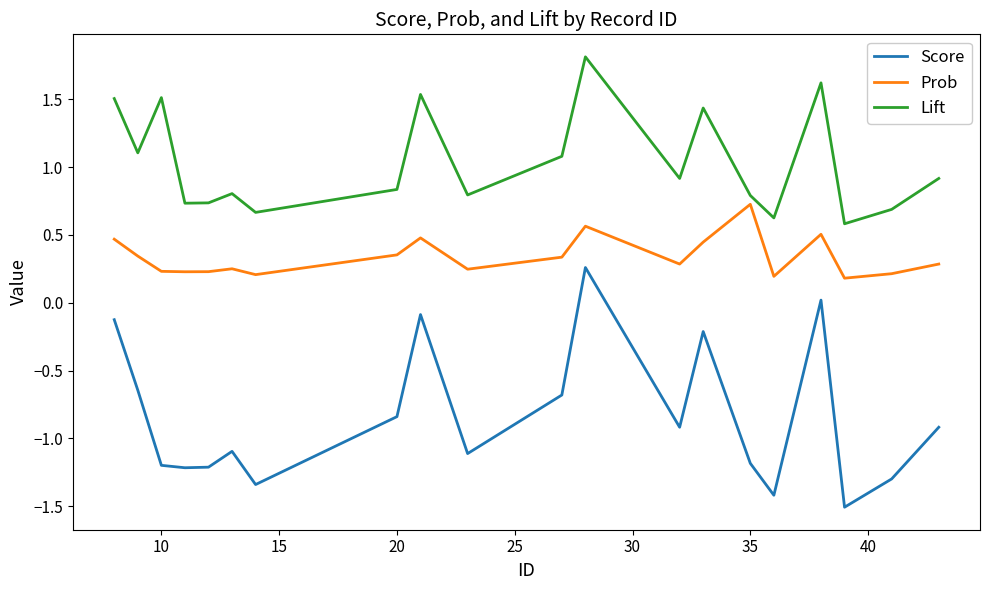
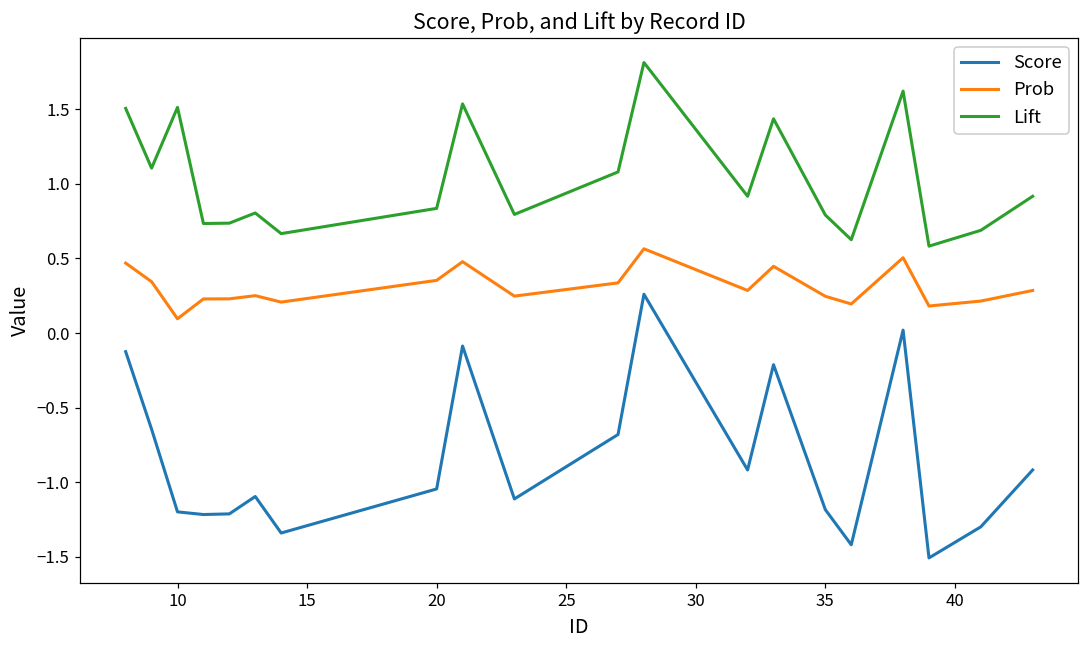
Prob, 10: 0.23 -> 0.10
Score, 20: -0.84 -> -1.04
Prob, 35: 0.73 -> 0.25
